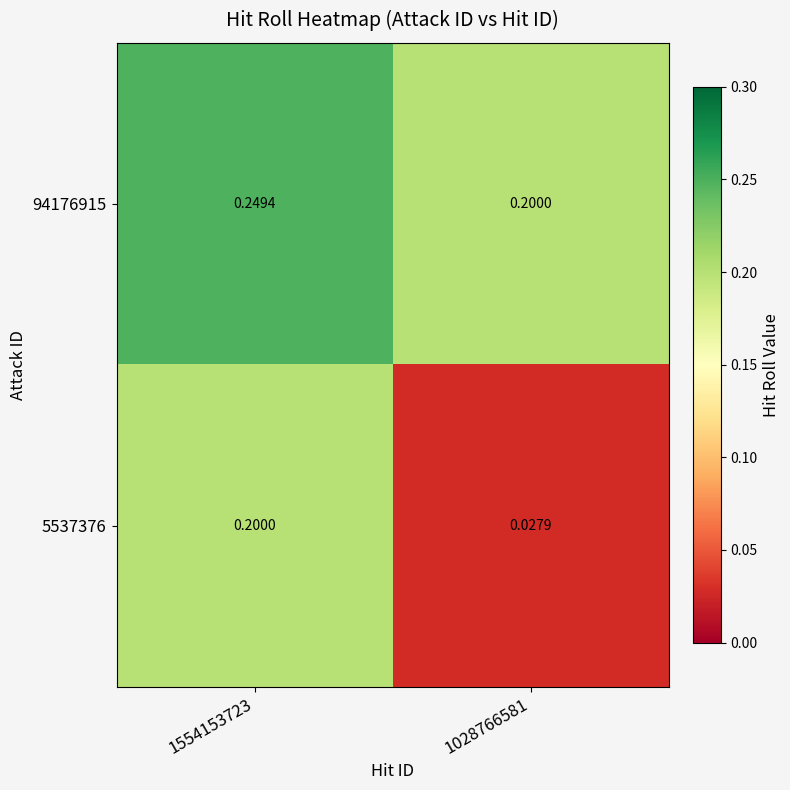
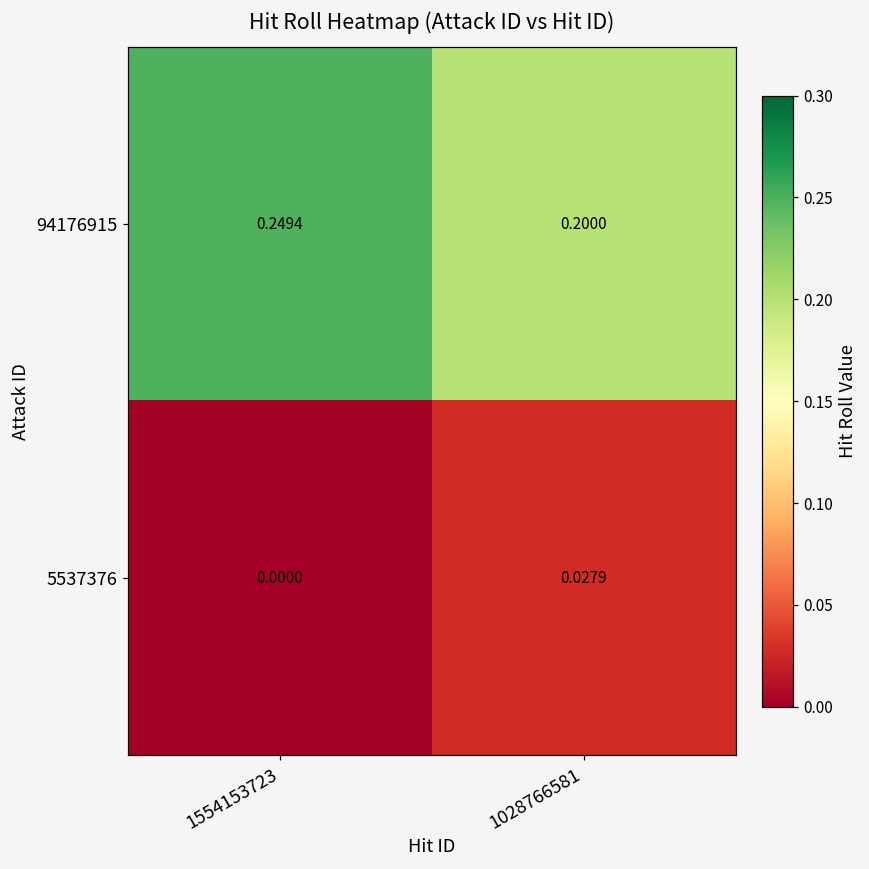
5537376, 1554153723: 0.2000 -> 0.0000
